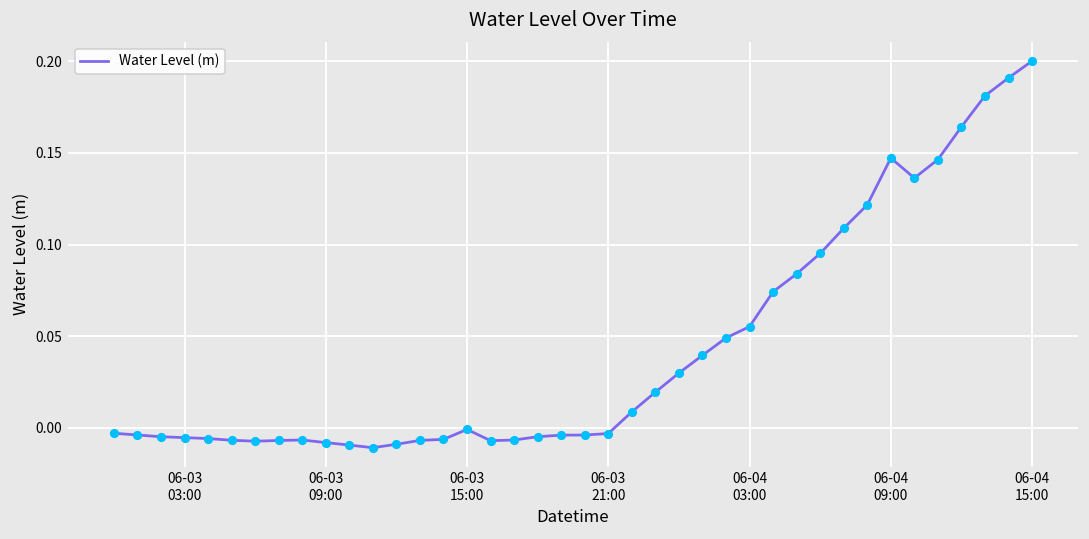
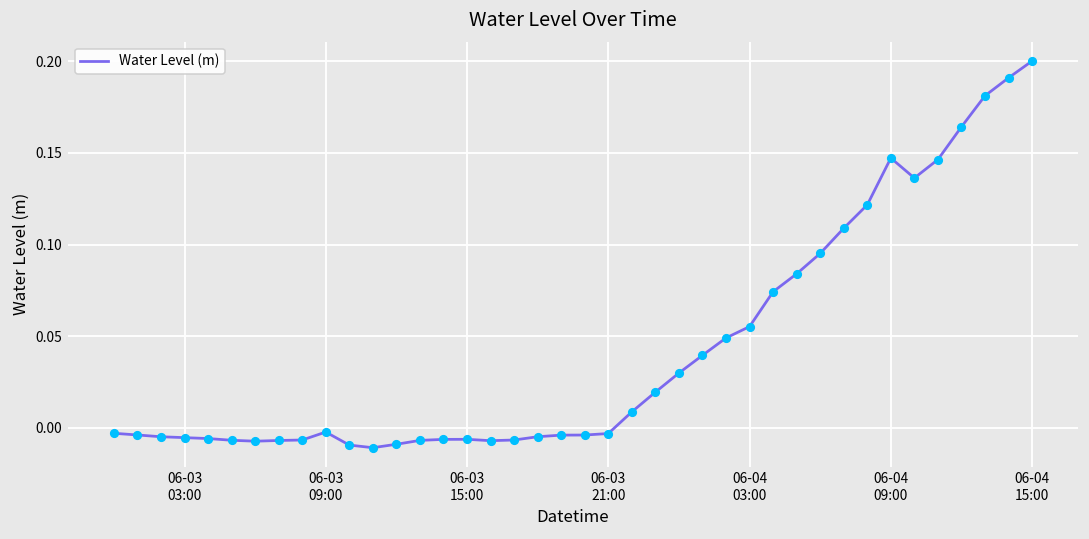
06-03 09:00: -0.008 -> -0.002
06-03 15:00: -0.001 -> -0.006
